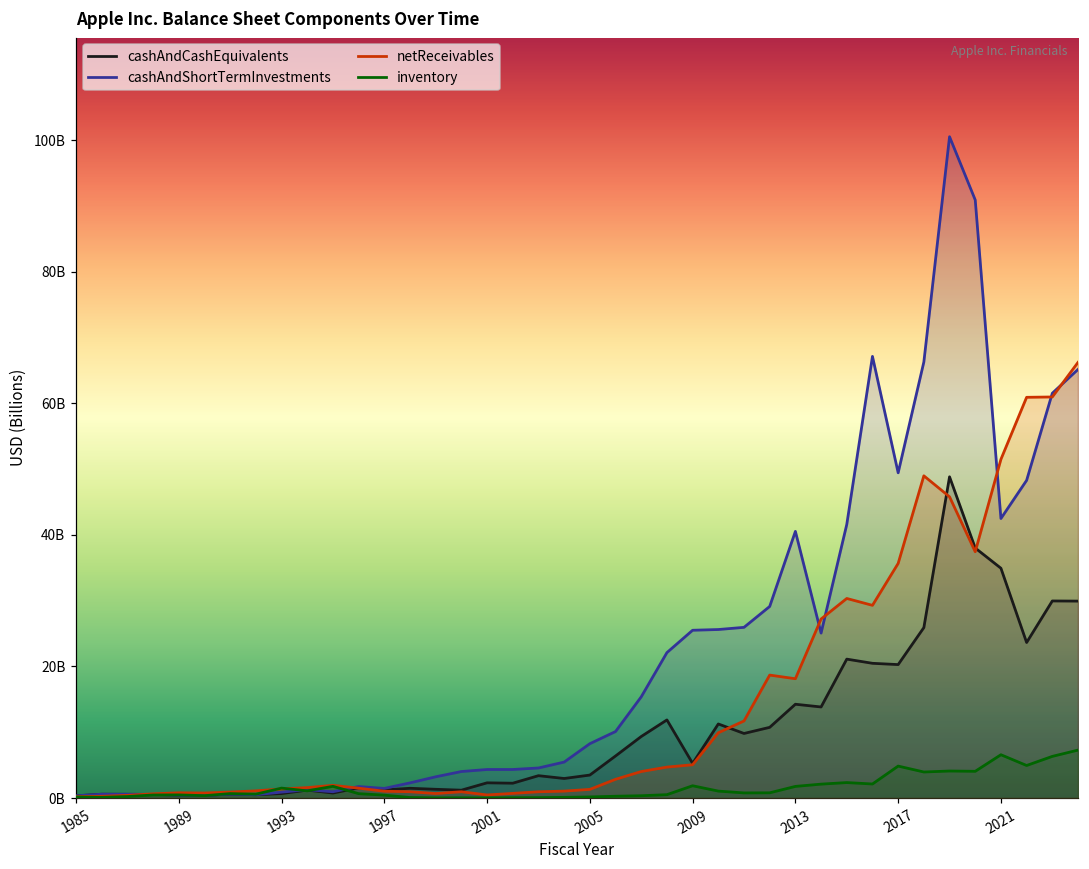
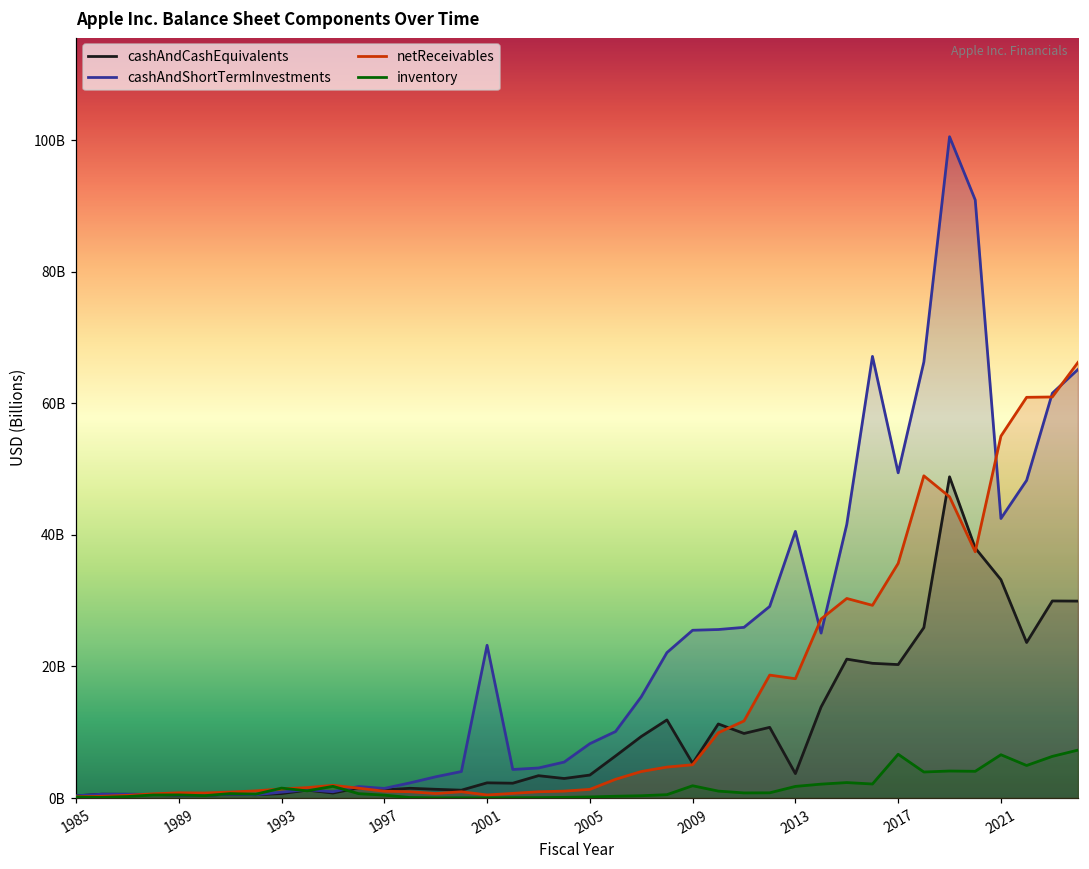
cashAndShortTermInvestments, 2001: 4000000000 -> 23000000000
cashAndCashEquivalents, 2013: 14000000000 -> 4000000000
inventory, 2017: 5000000000 -> 7000000000
cashAndCashEquivalents, 2021: 35000000000 -> 33000000000
netReceivables, 2021: 52000000000 -> 55000000000
